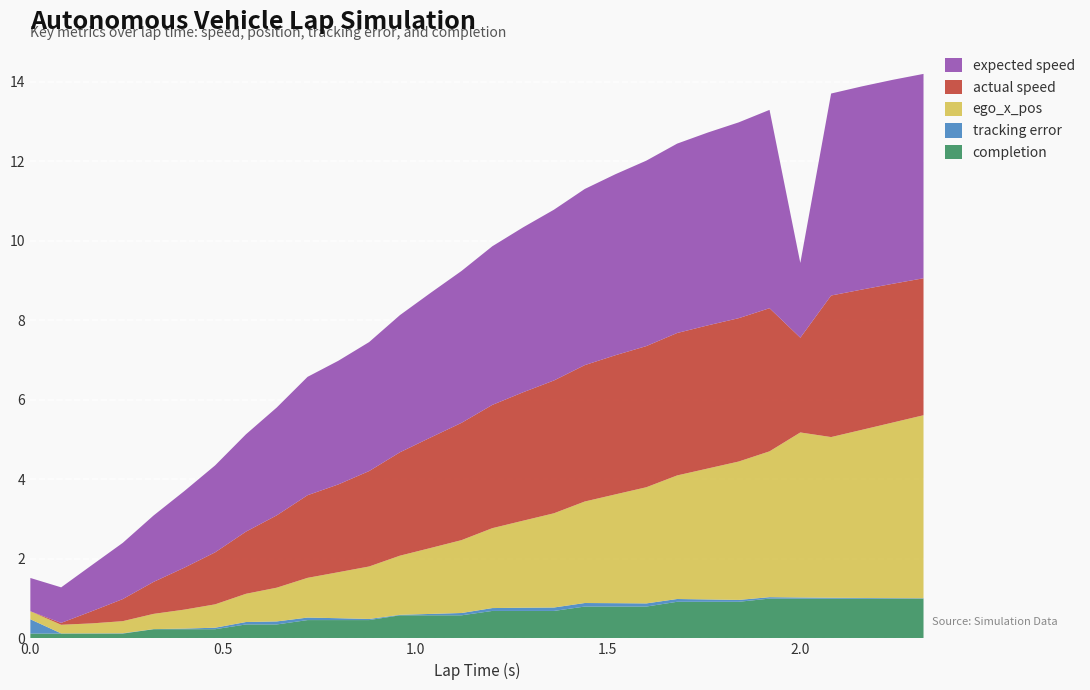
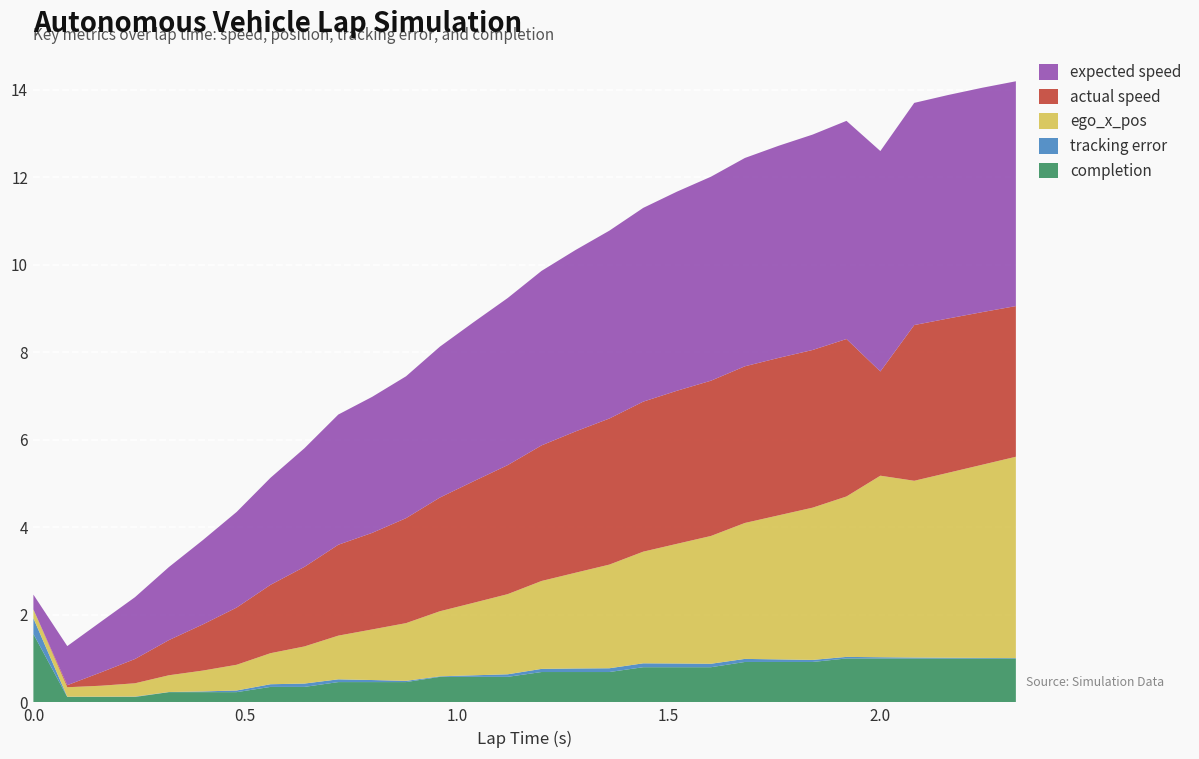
completion, 0.0: 0.1 -> 1.6
expected speed, 0.0: 0.8 -> 0.3
expected speed, 2.0: 1.9 -> 5.0
